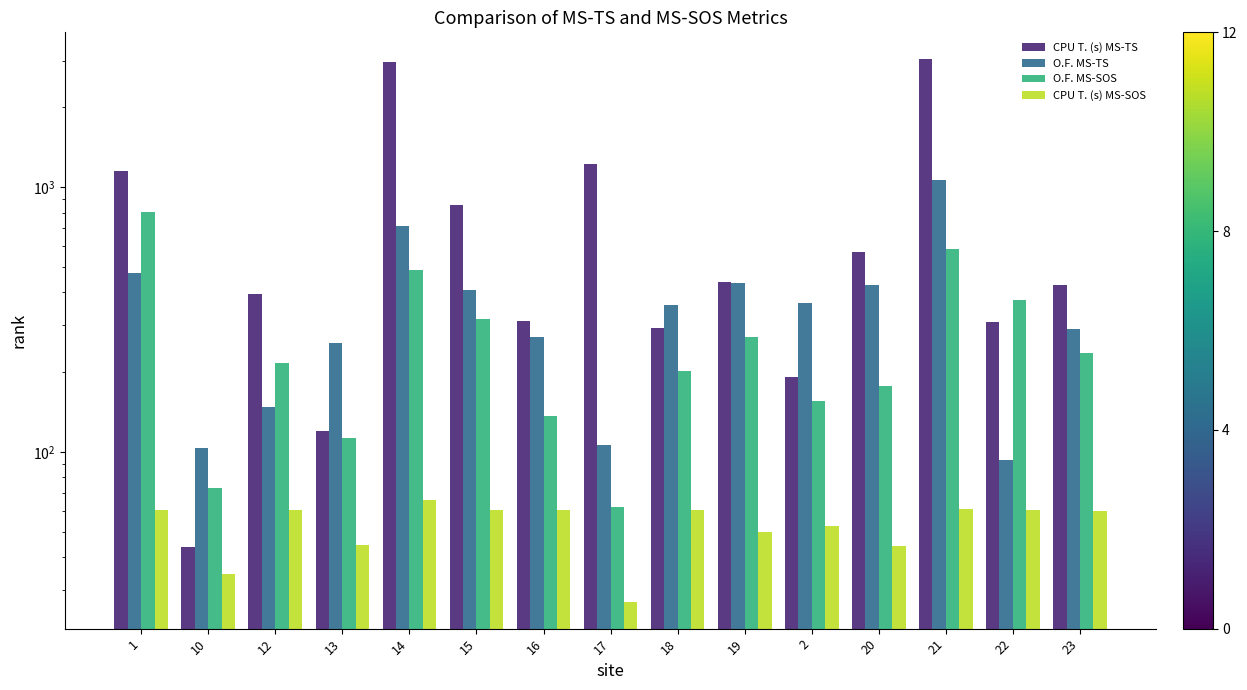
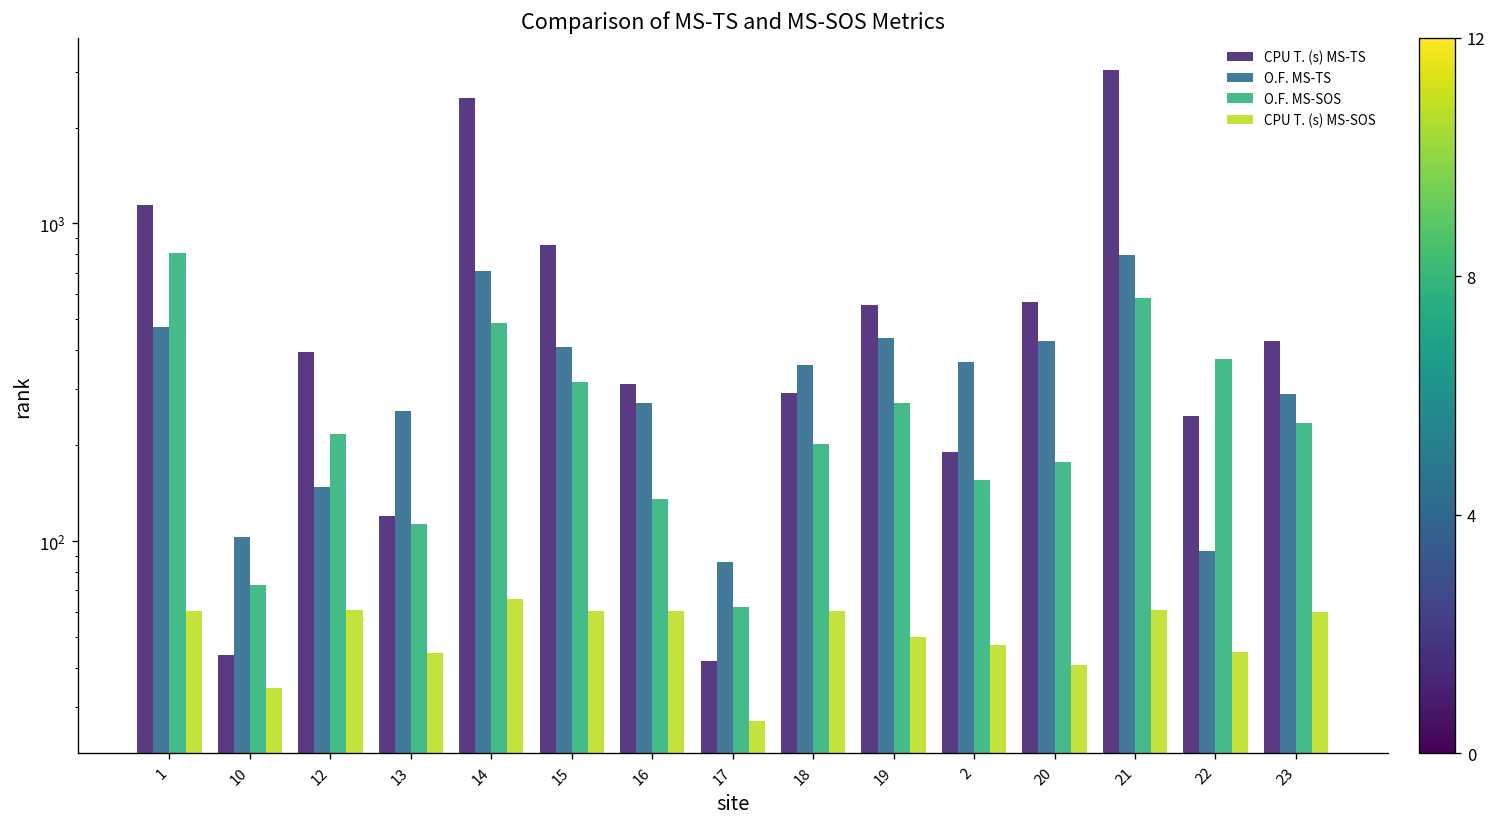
CPU T. (s) MS-TS, 14: 3000 -> 2500
CPU T. (s) MS-TS, 17: 1200 -> 42
O.F. MS-TS, 17: 106 -> 86
CPU T. (s) MS-TS, 19: 440 -> 550
CPU T. (s) MS-SOS, 2: 53 -> 47
CPU T. (s) MS-SOS, 20: 44 -> 41
O.F. MS-TS, 21: 1070 -> 800
CPU T. (s) MS-TS, 22: 310 -> 250
CPU T. (s) MS-SOS, 22: 60 -> 45
